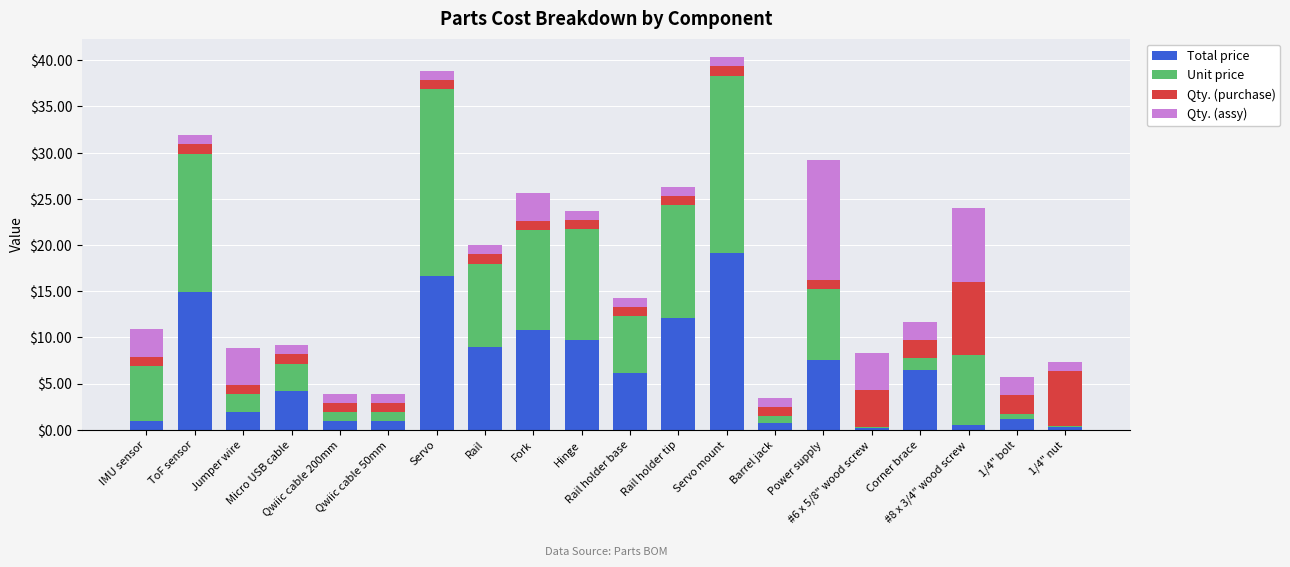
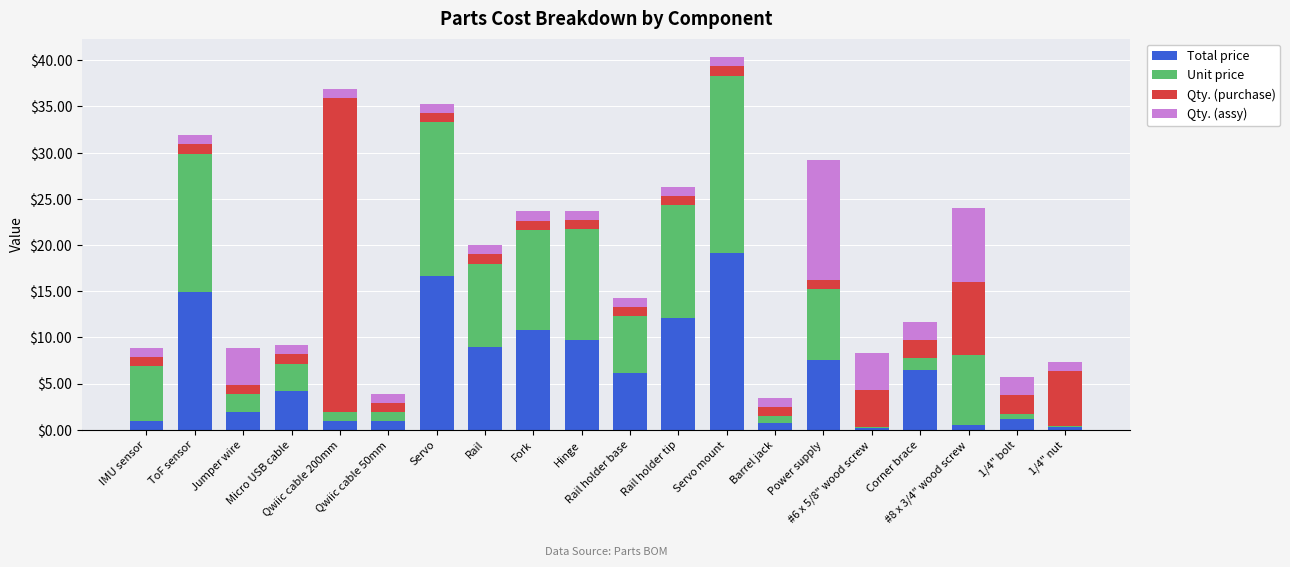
Qty. (assy), IMU sensor: $3 -> $1
Qty. (purchase), Qwiic cable 200mm: $1 -> $34
Unit price, Servo: $20 -> $17
Qty. (assy), Fork: $3 -> $1
